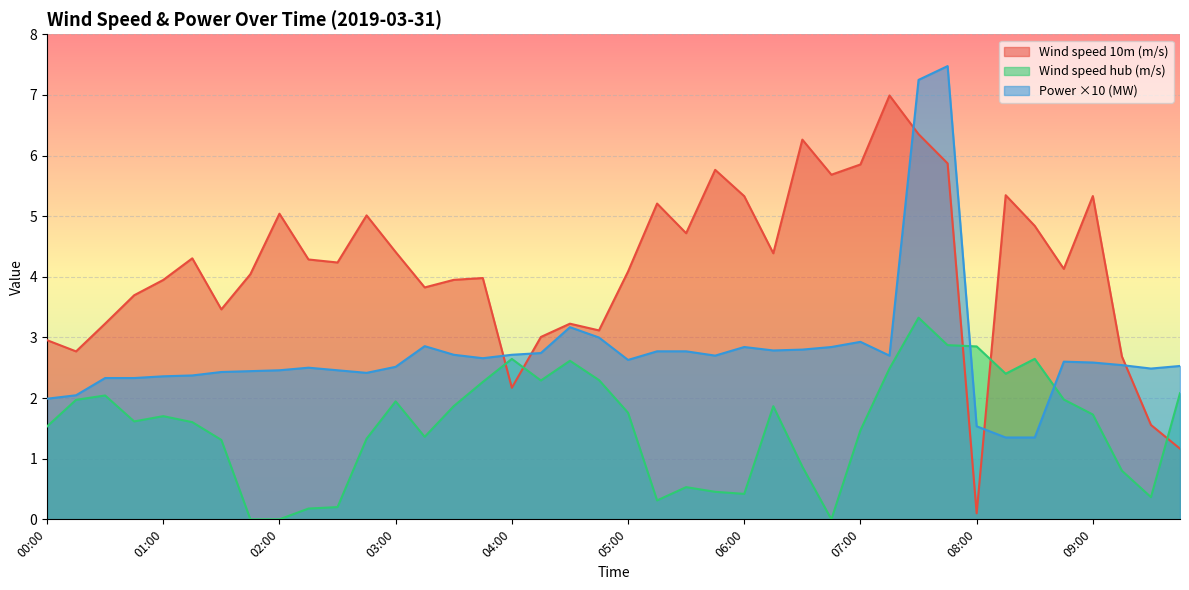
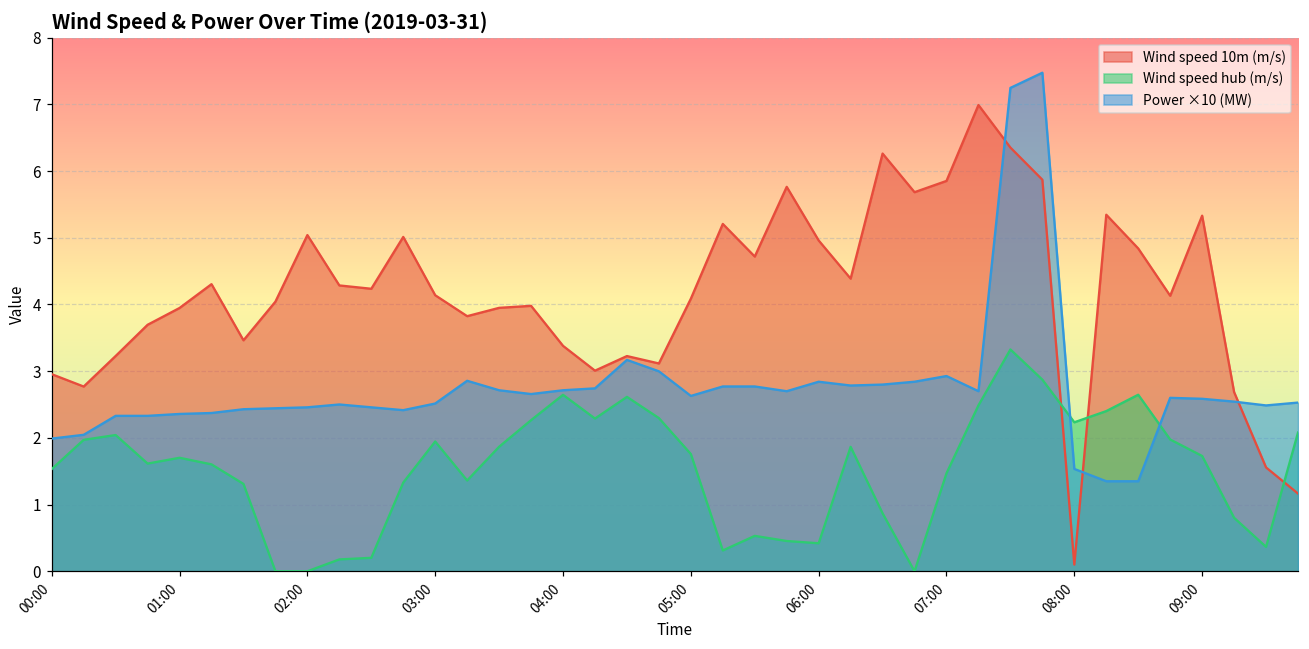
Wind speed 10m (m/s), 03:00: 4.4 -> 4.1
Wind speed 10m (m/s), 04:00: 2.2 -> 3.4
Wind speed 10m (m/s), 06:00: 5.3 -> 5.0
Wind speed hub (m/s), 08:00: 2.9 -> 2.2
